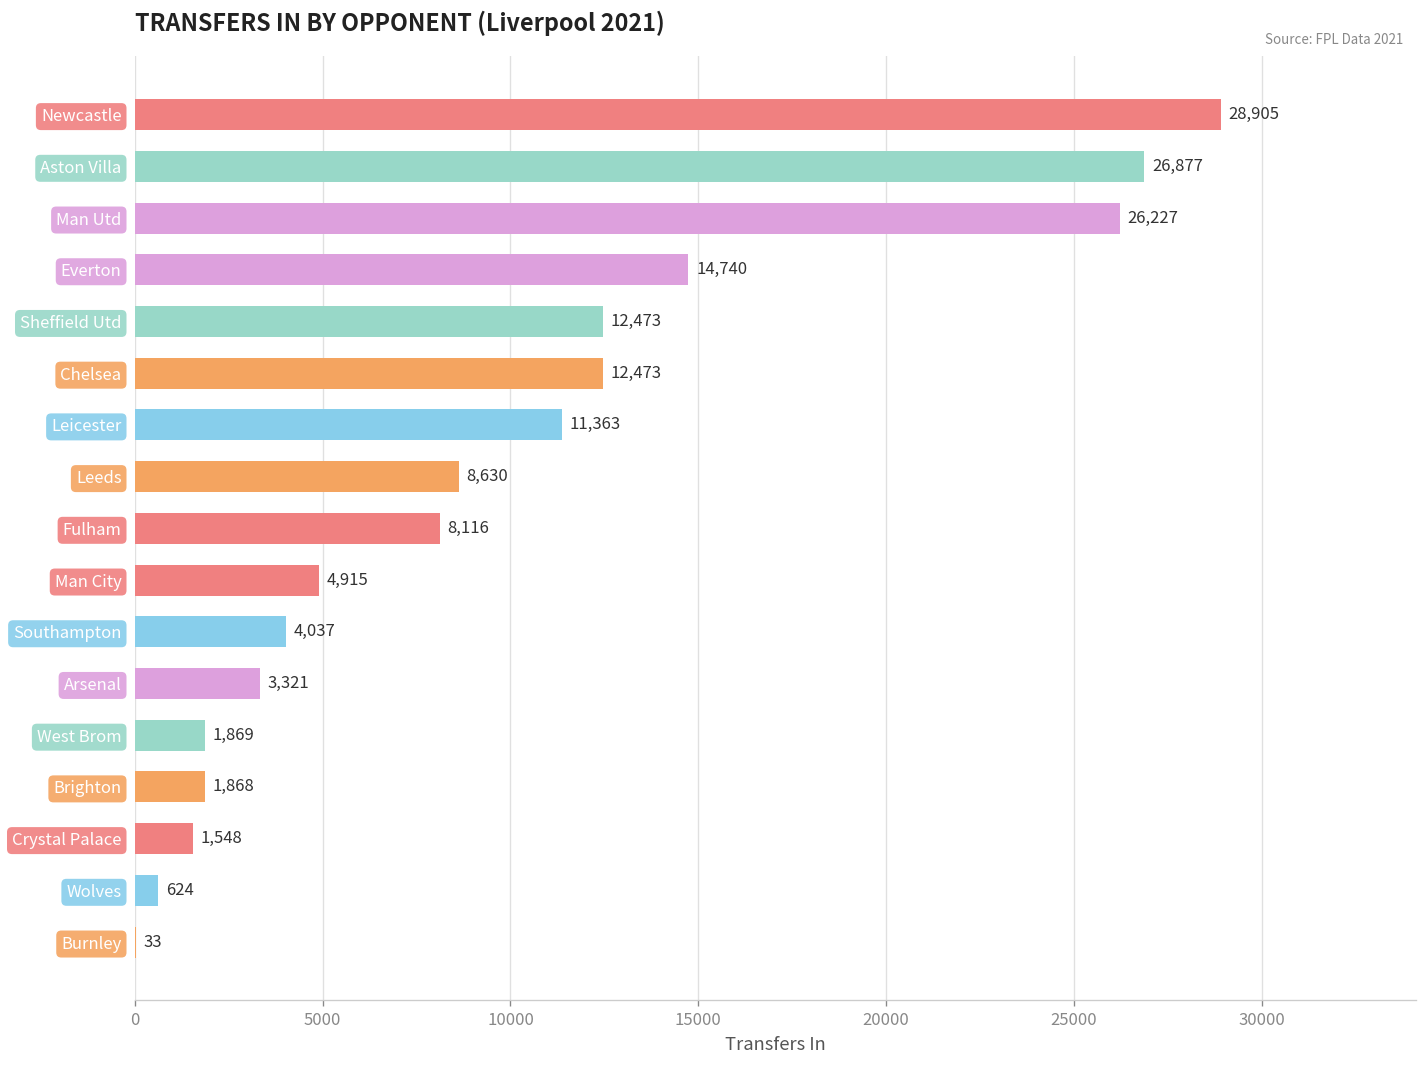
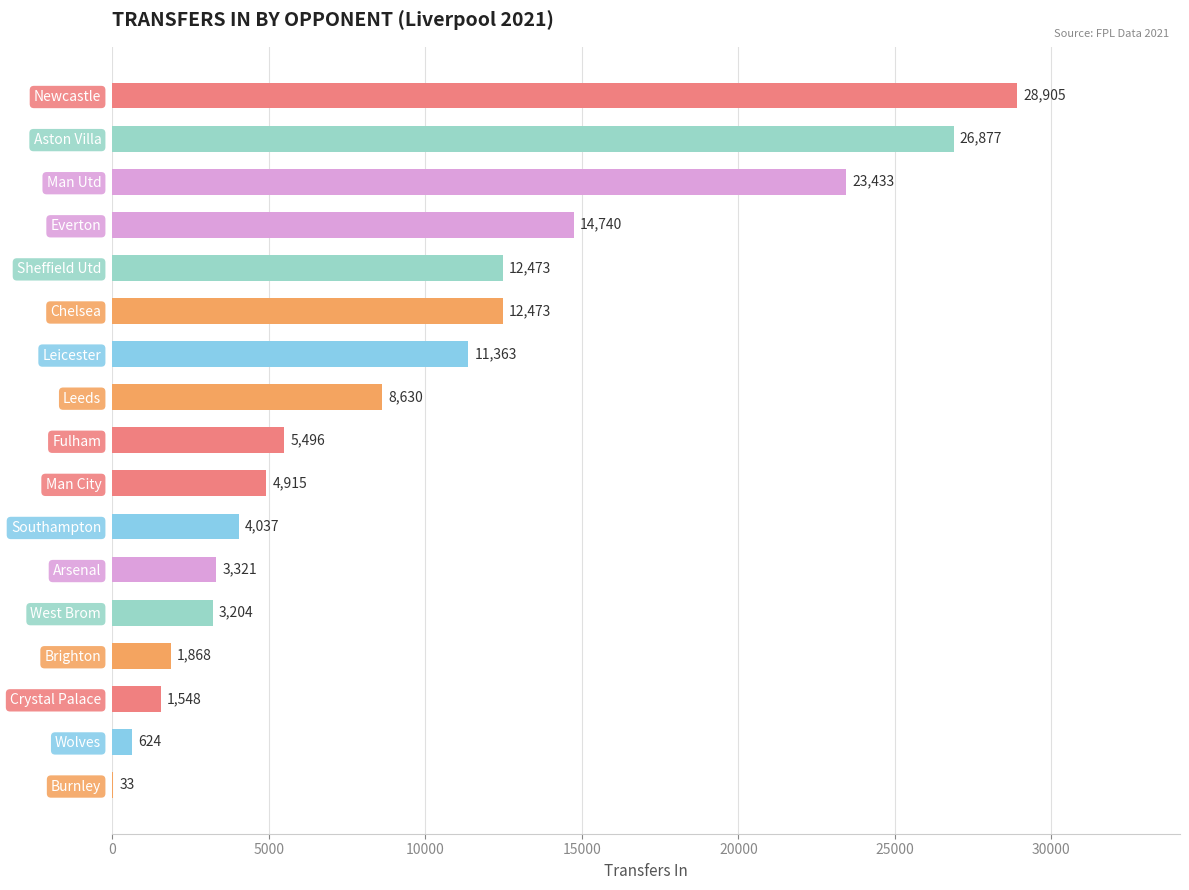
Man Utd: 26,227 -> 23,433
Fulham: 8,116 -> 5,496
West Brom: 1,869 -> 3,204
